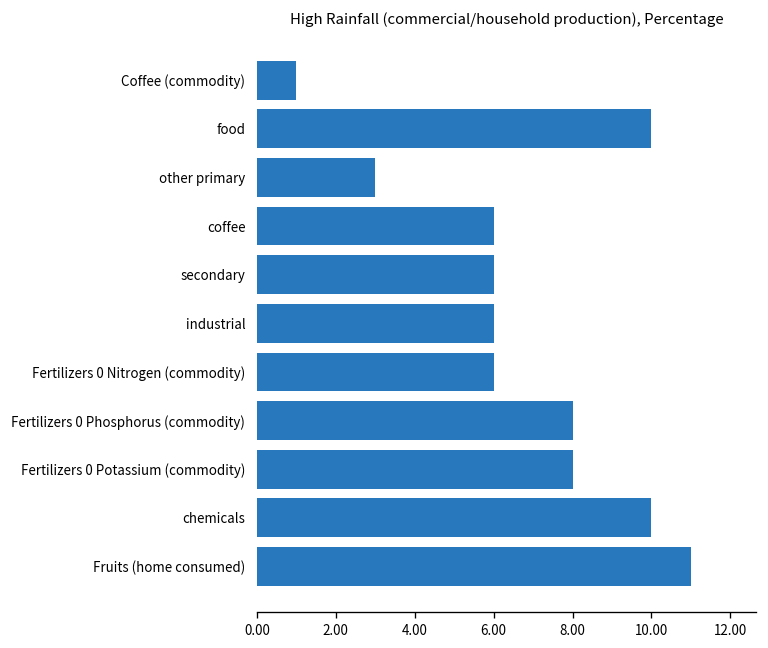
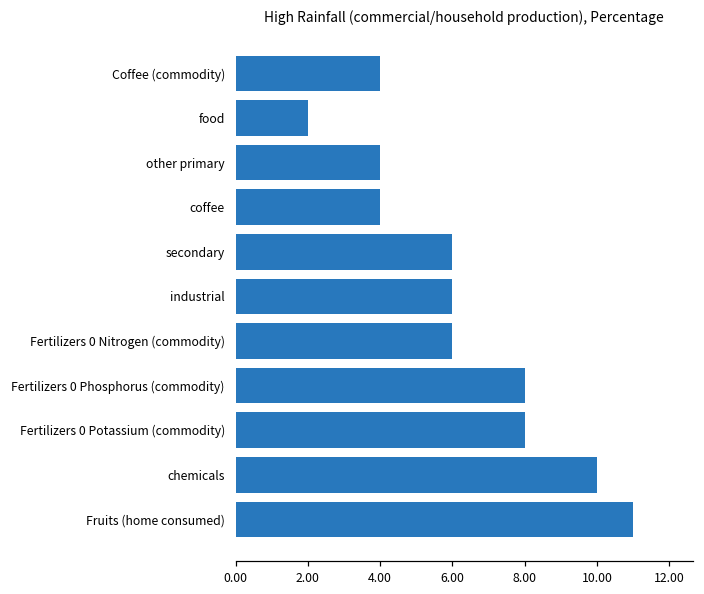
Coffee (commodity): 1 -> 4
food: 10 -> 2
other primary: 3 -> 4
coffee: 6 -> 4
